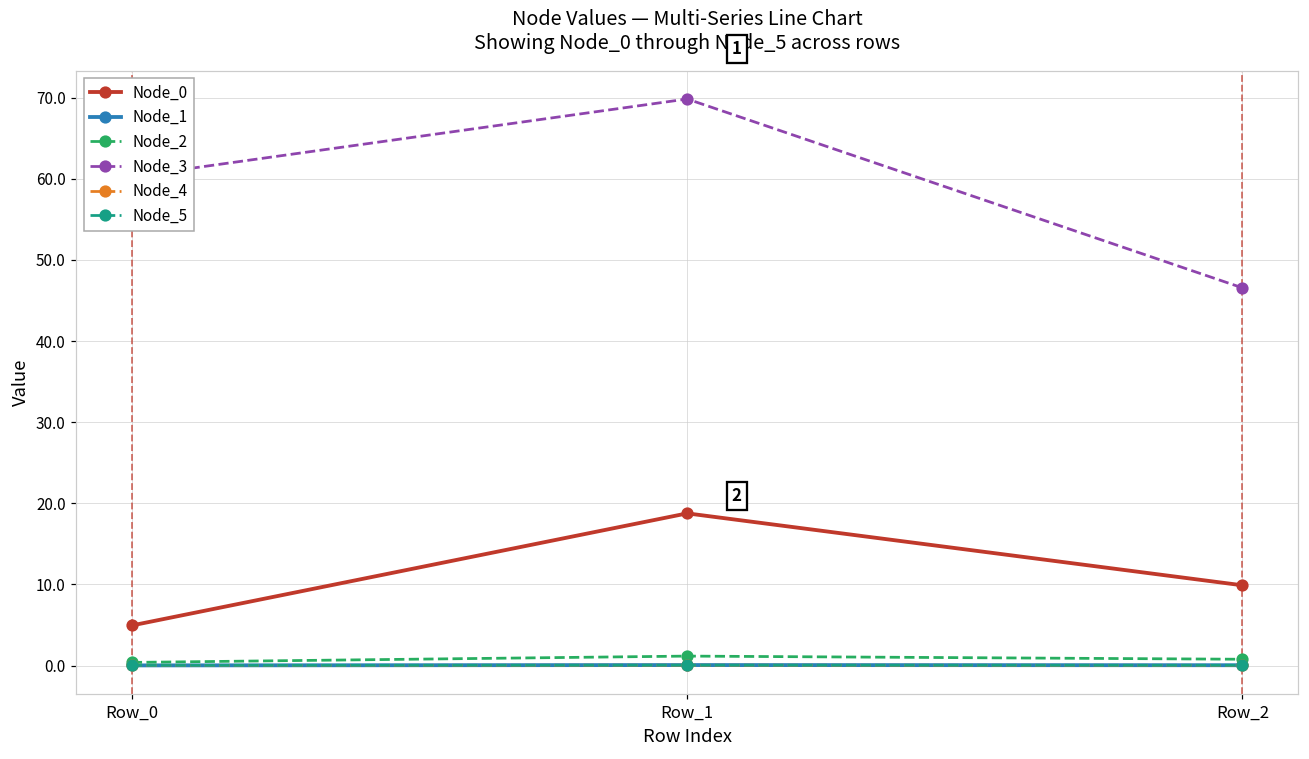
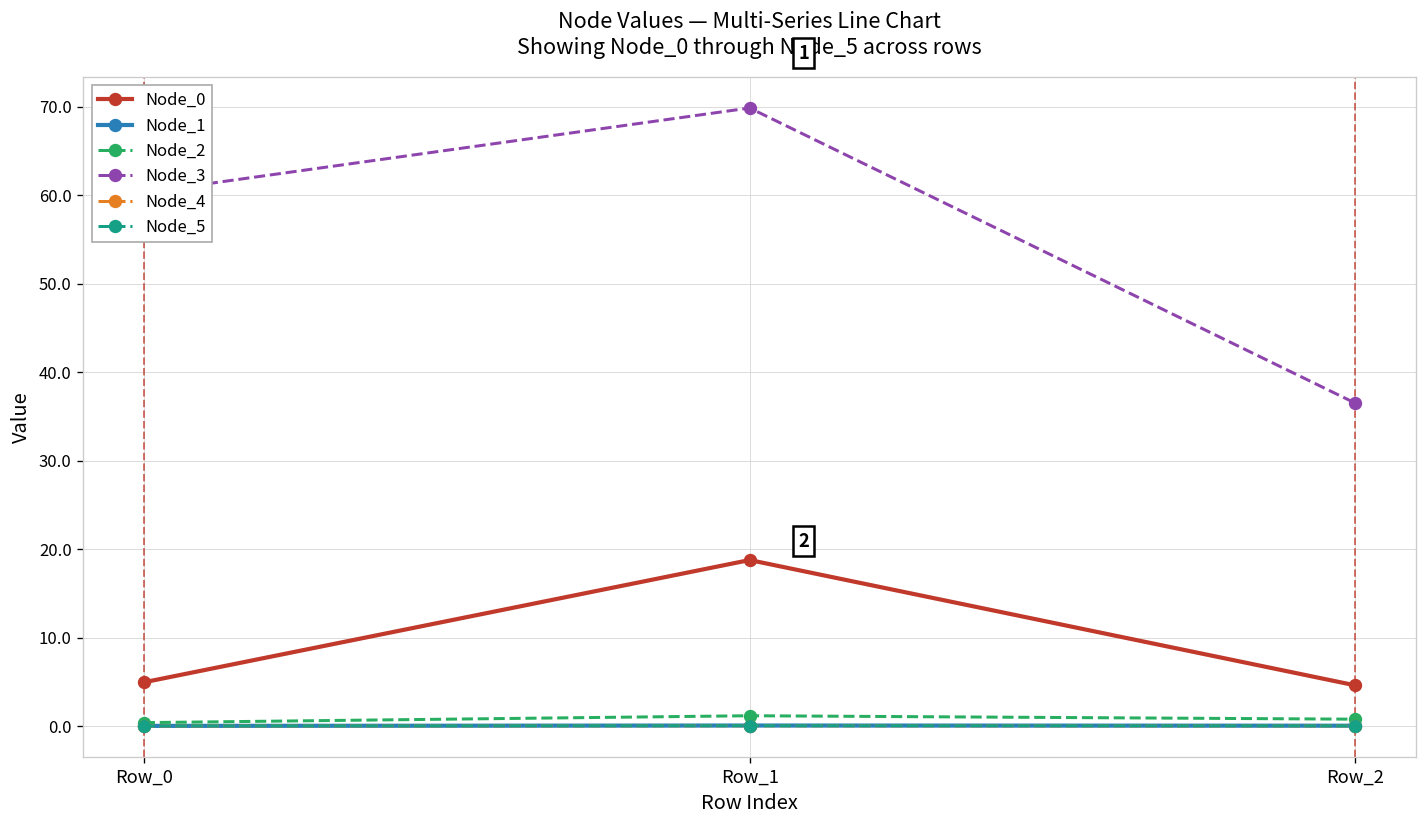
Node_0, Row_2: 10 -> 5
Node_3, Row_2: 47 -> 36
